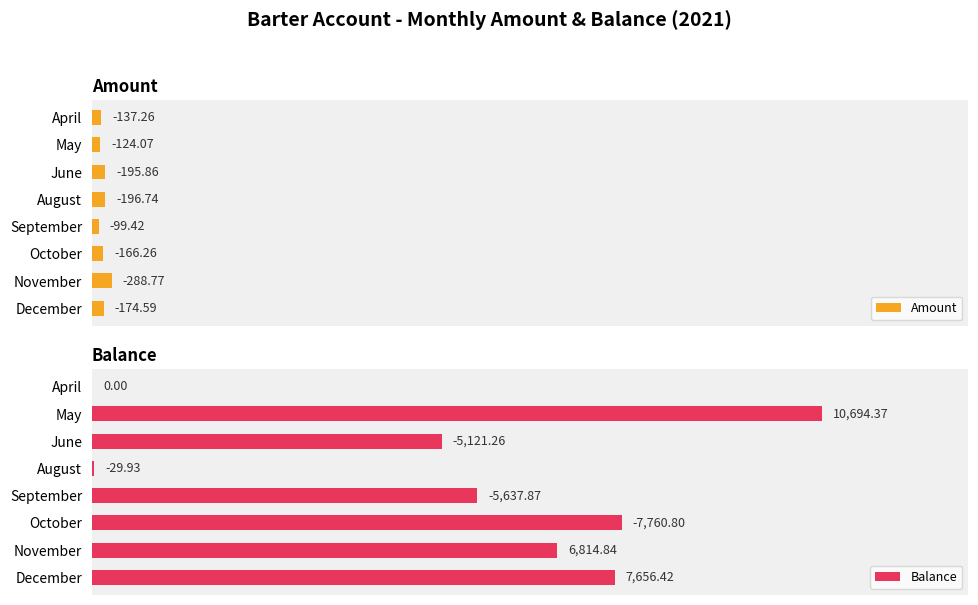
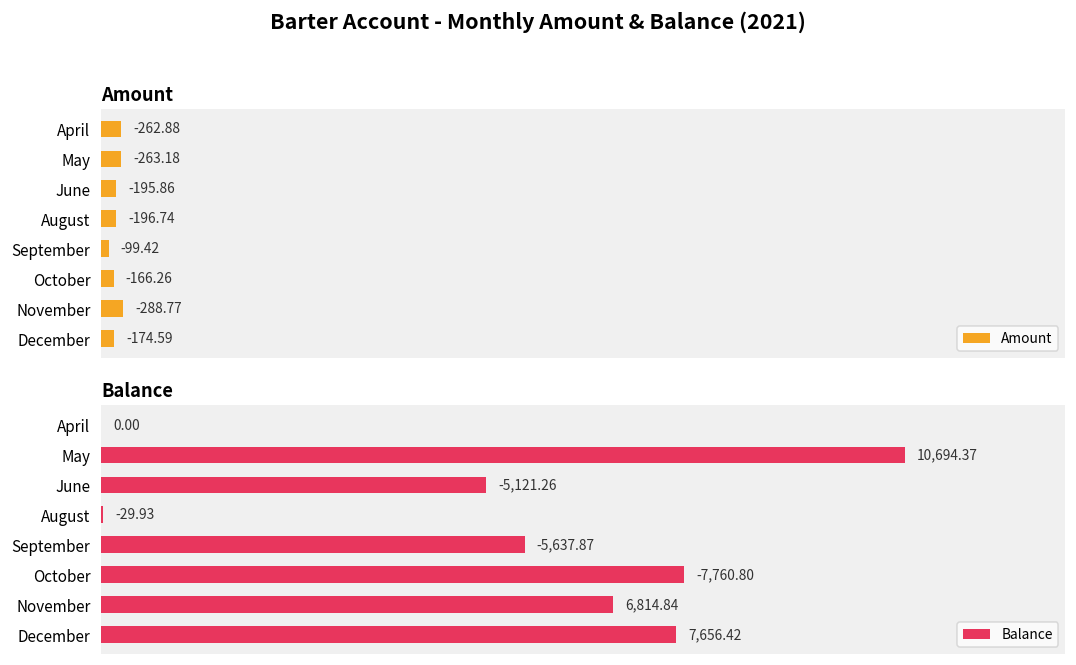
Amount, April: -137.26 -> -262.88
Amount, May: -124.07 -> -263.18
